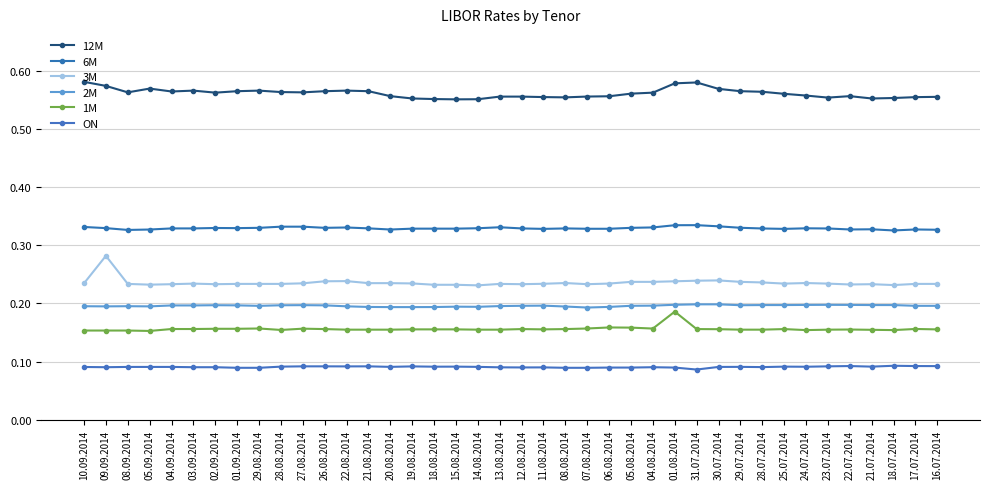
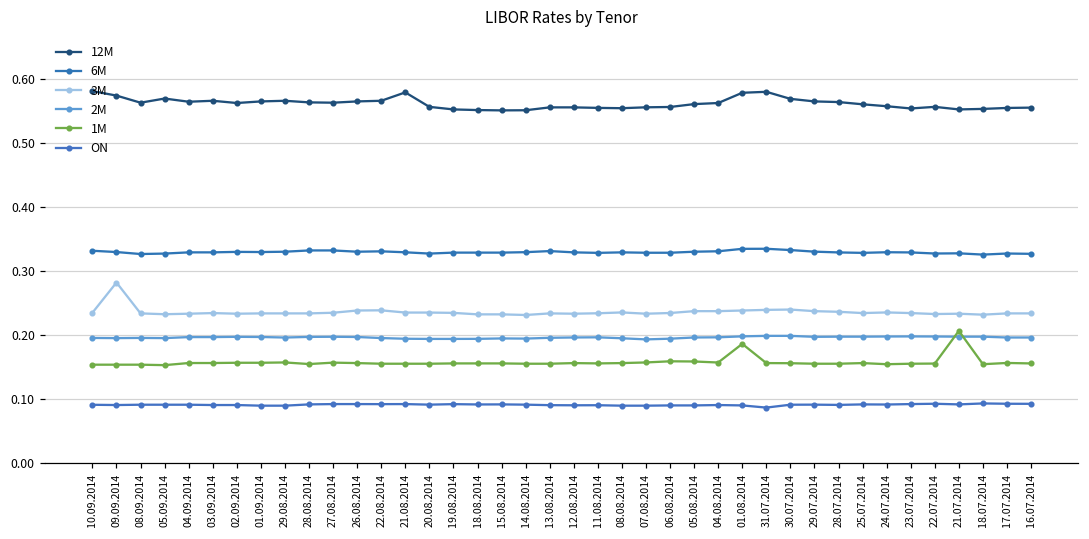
12M, 21.08.2014: 0.56 -> 0.58
1M, 21.07.2014: 0.15 -> 0.21
